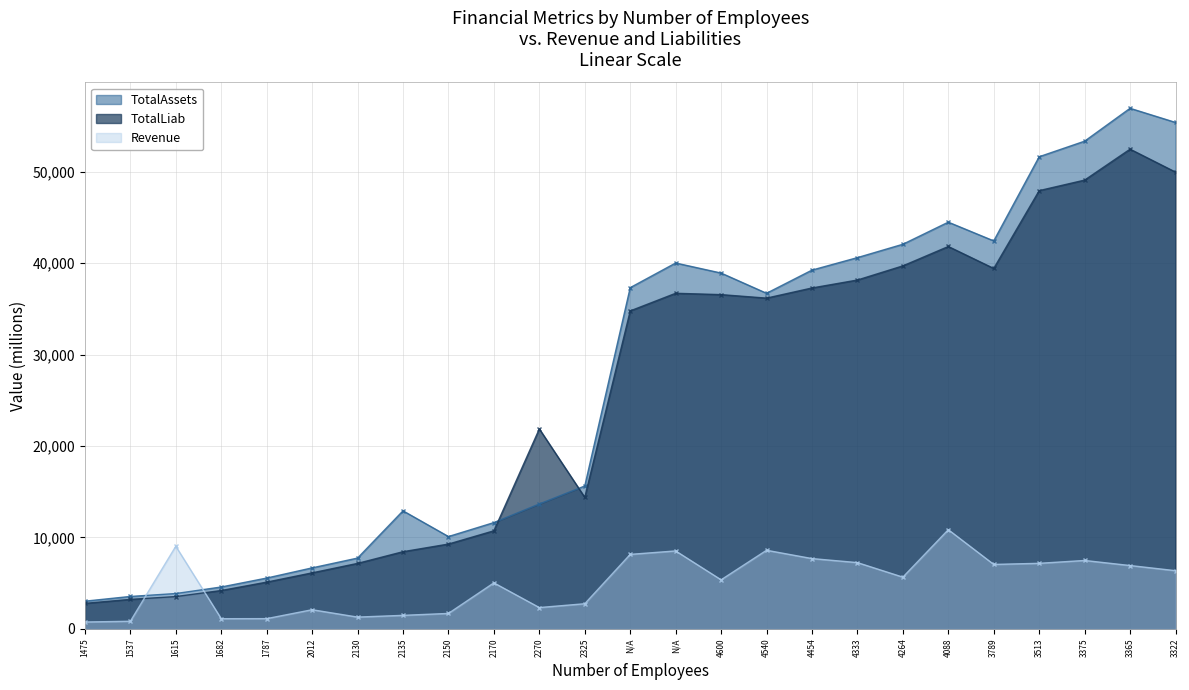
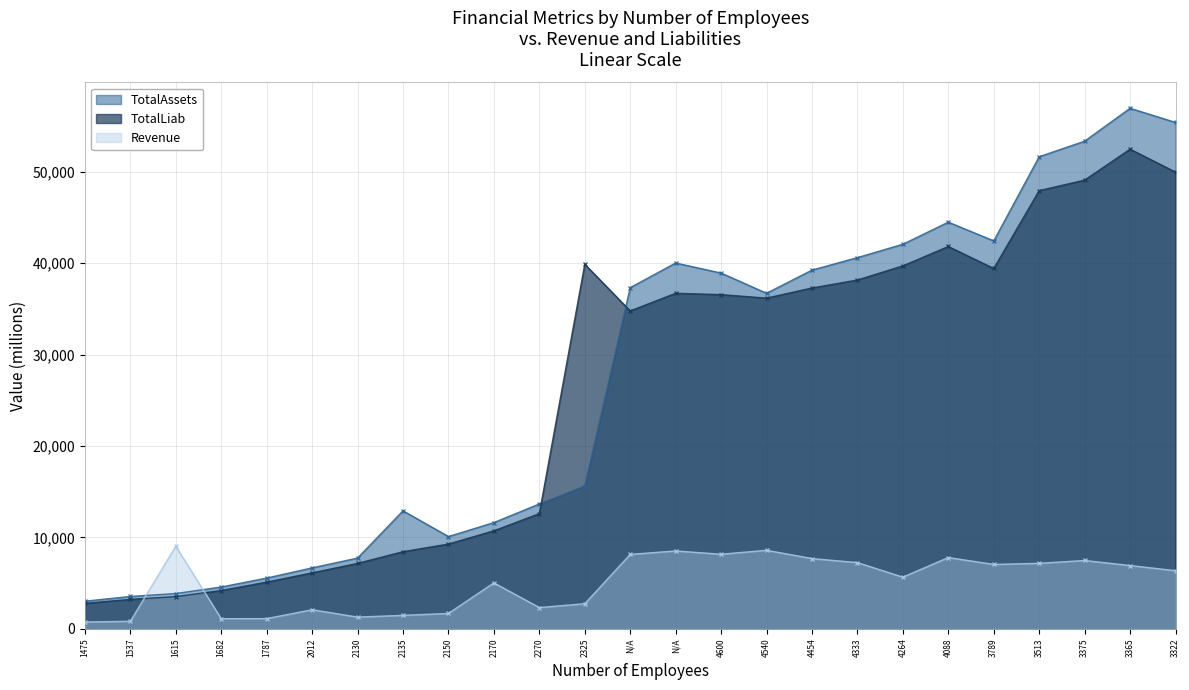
TotalLiab, 2270: 22,000 -> 13,000
TotalLiab, 2325: 14,000 -> 40,000
Revenue, 4600: 5,000 -> 8,000
Revenue, 4088: 11,000 -> 8,000
